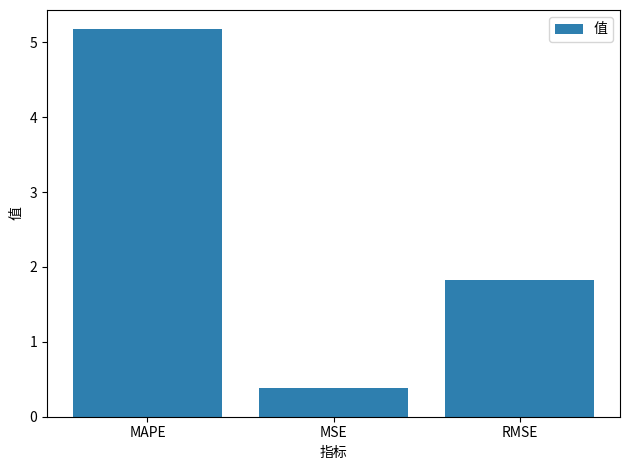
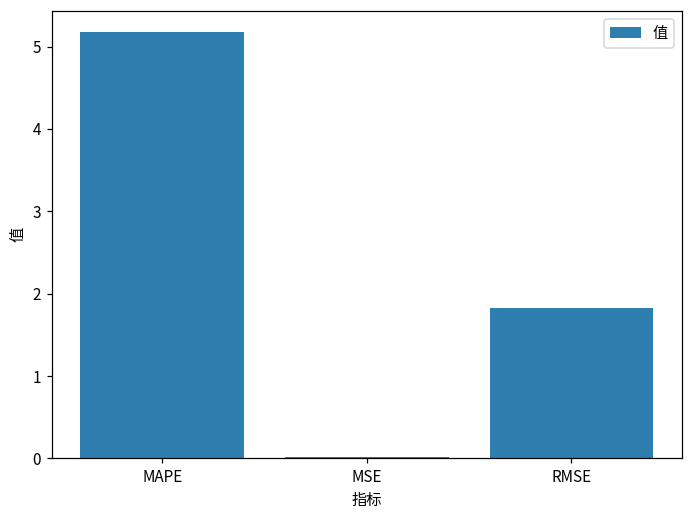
MSE: 0.4 -> 0.0
